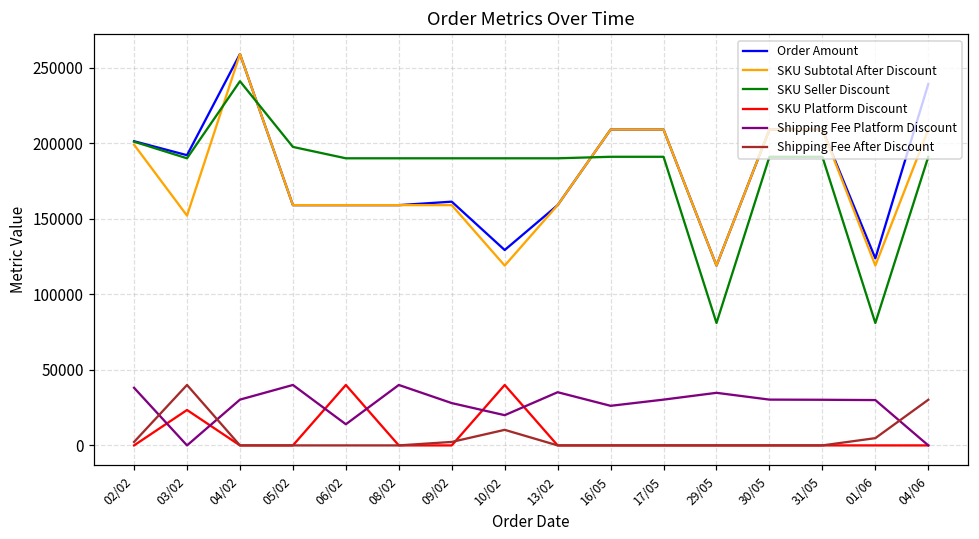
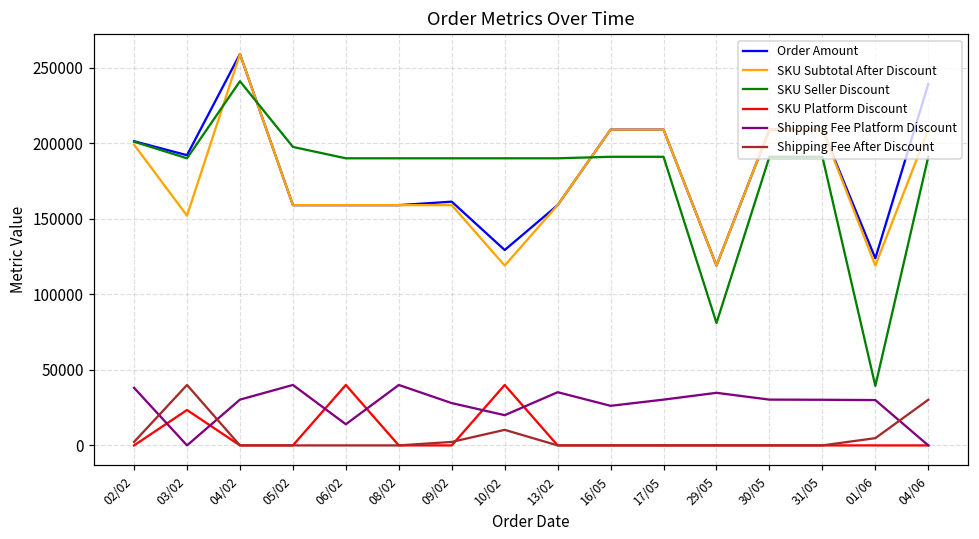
SKU Seller Discount, 01/06: 81000 -> 39000
